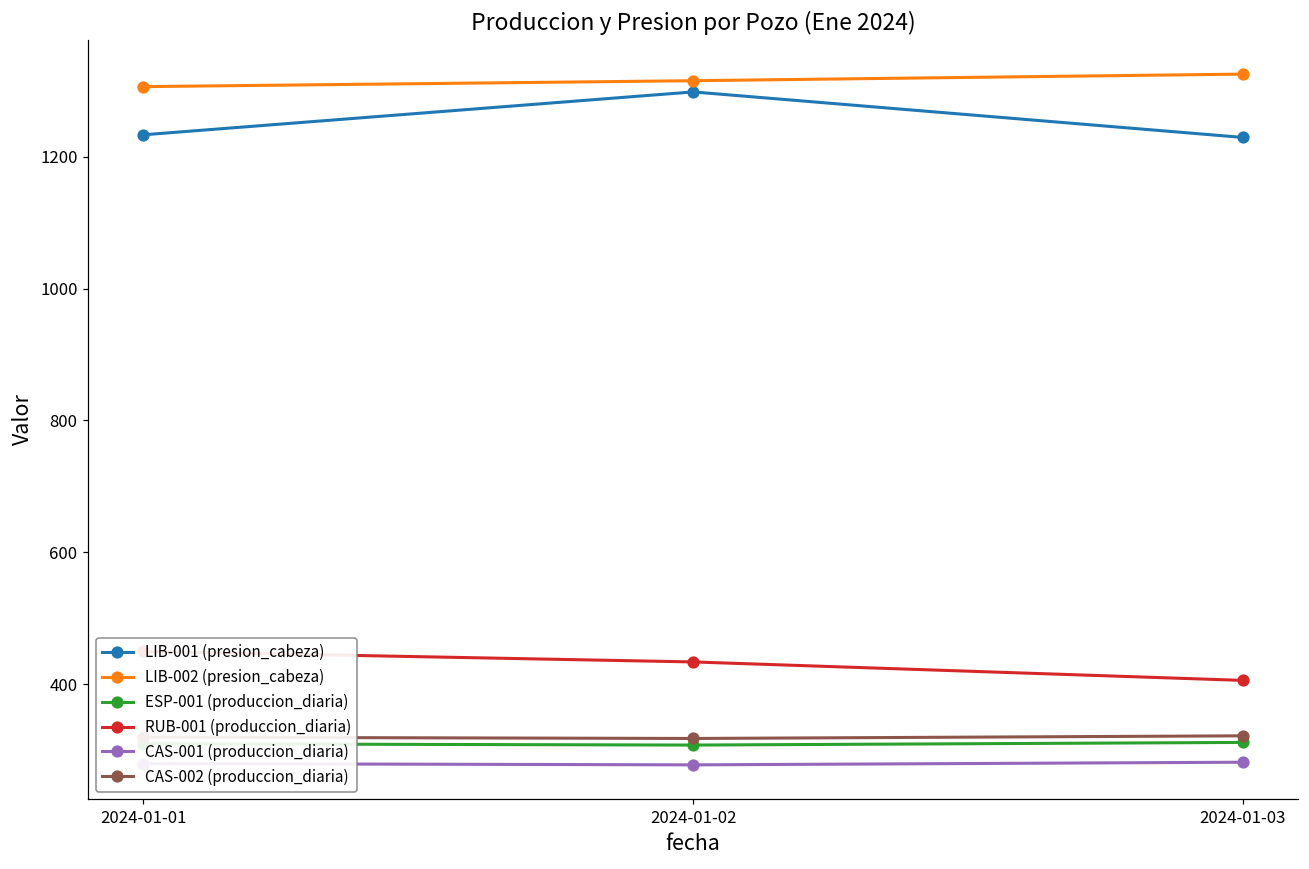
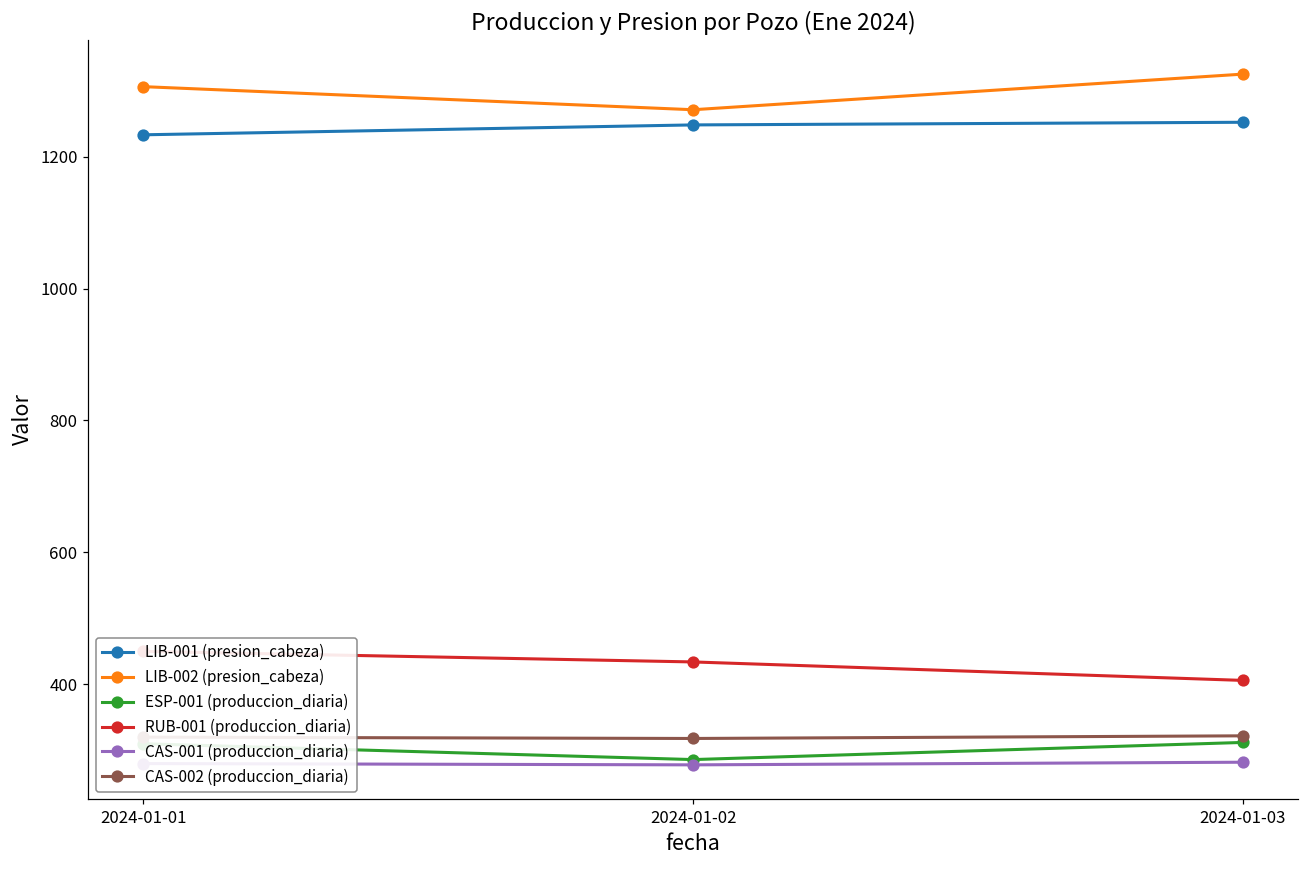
LIB-001 (presion_cabeza), 2024-01-02: 1300 -> 1250
LIB-002 (presion_cabeza), 2024-01-02: 1320 -> 1270
ESP-001 (produccion_diaria), 2024-01-02: 310 -> 290
LIB-001 (presion_cabeza), 2024-01-03: 1230 -> 1250
